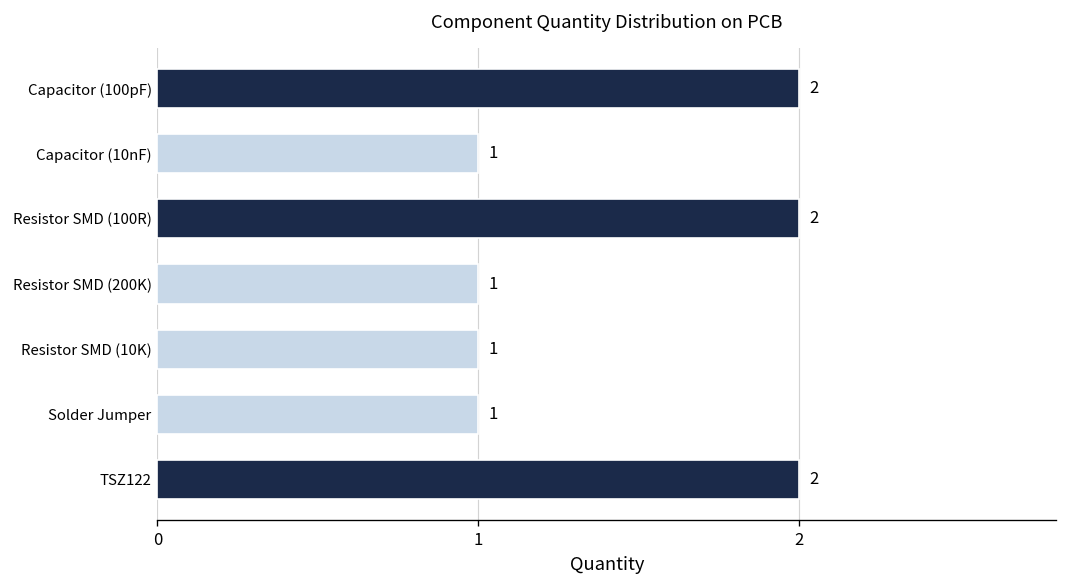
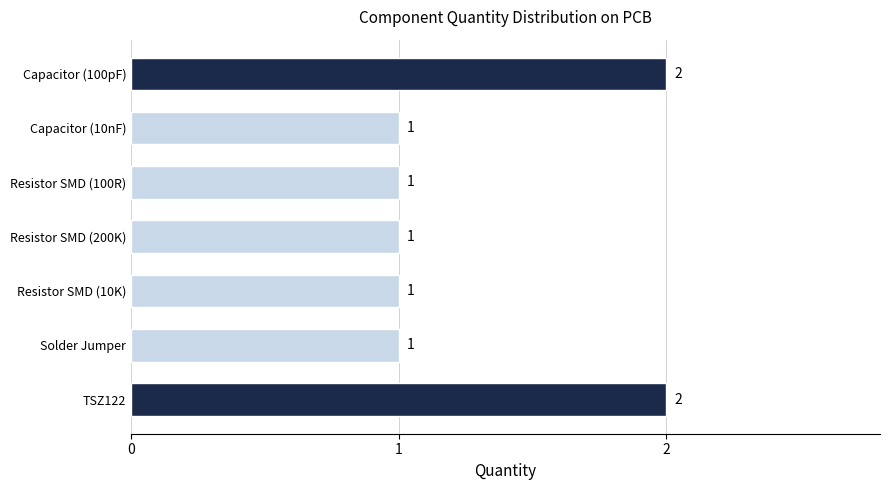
Resistor SMD (100R): 2 -> 1
